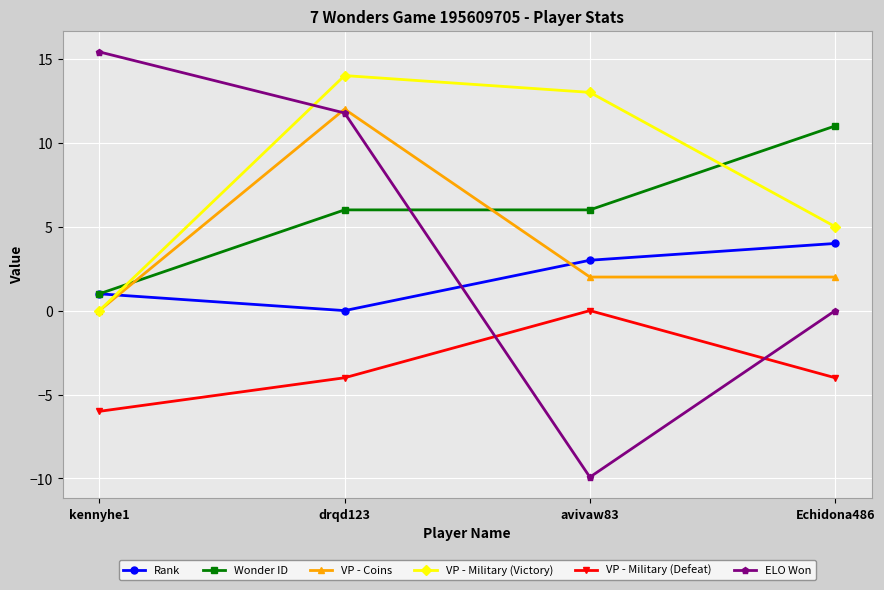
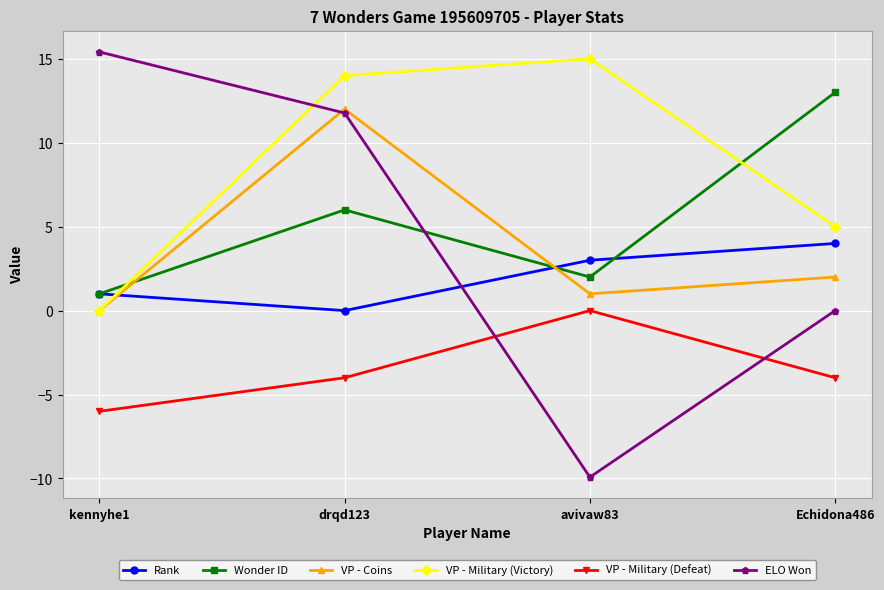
Wonder ID, avivaw83: 6 -> 2
VP - Coins, avivaw83: 2 -> 1
VP - Military (Victory), avivaw83: 13 -> 15
Wonder ID, Echidona486: 11 -> 13
